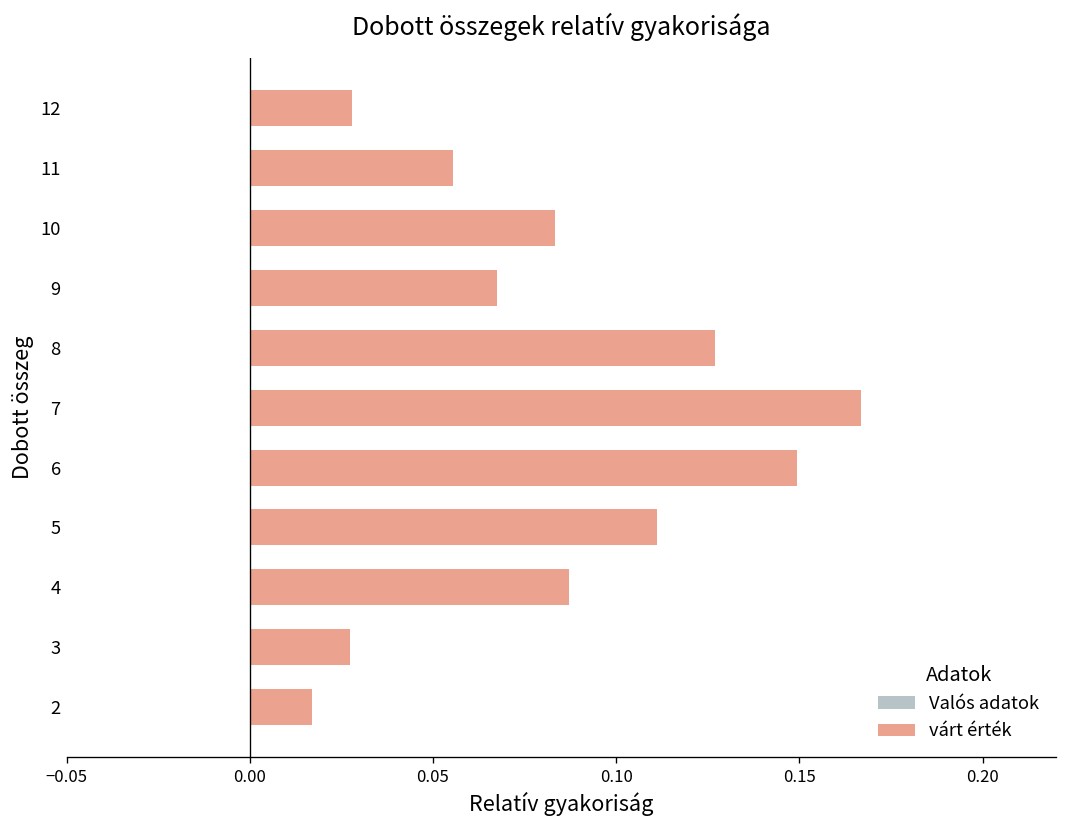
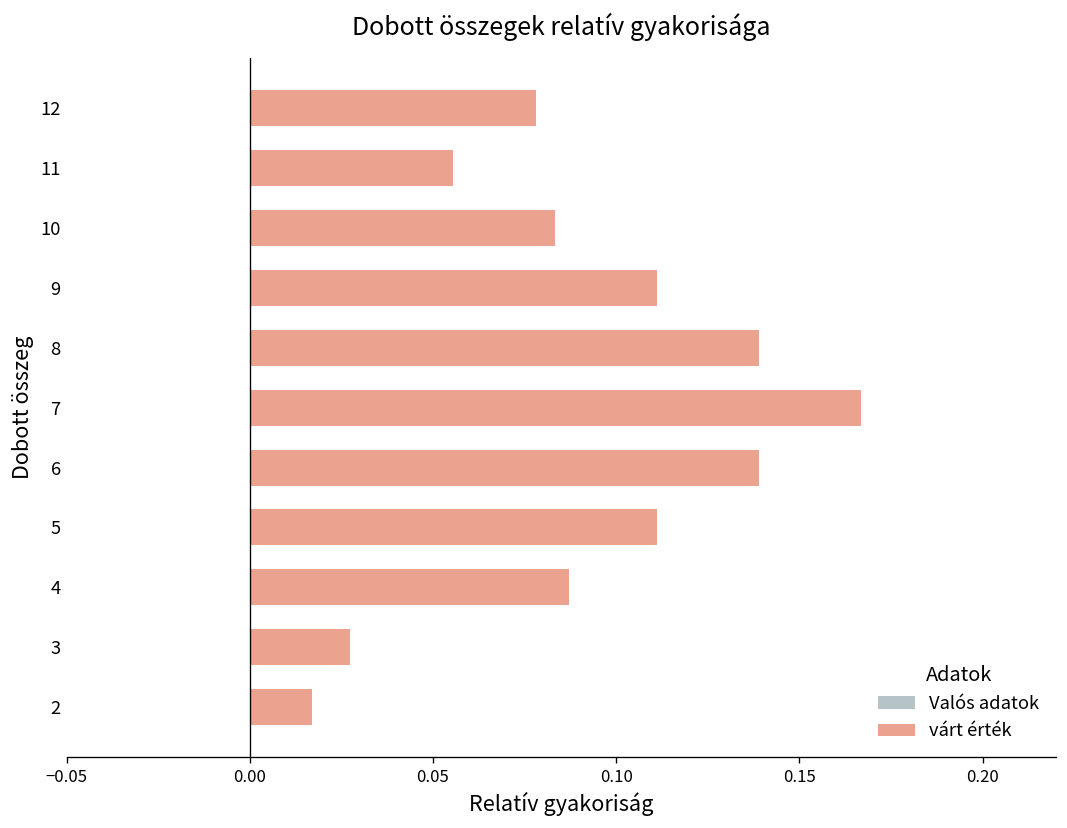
várt érték, 12: 0.028 -> 0.078
várt érték, 9: 0.068 -> 0.111
várt érték, 8: 0.127 -> 0.139
várt érték, 6: 0.149 -> 0.139
